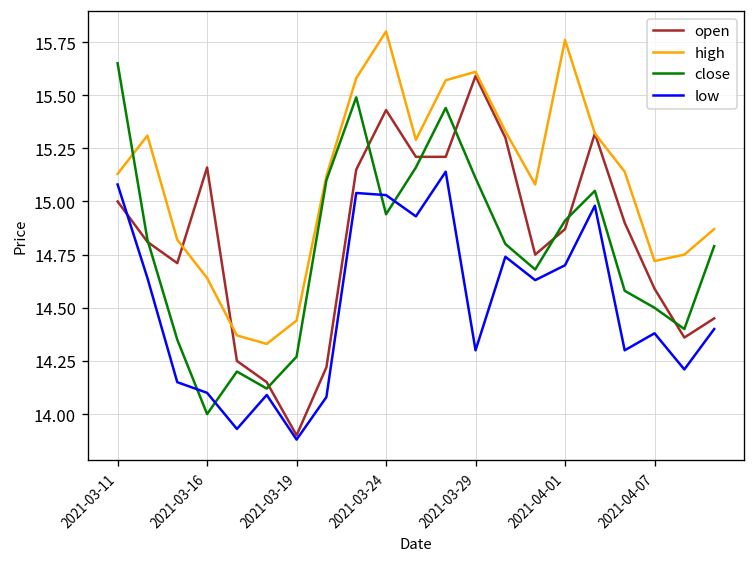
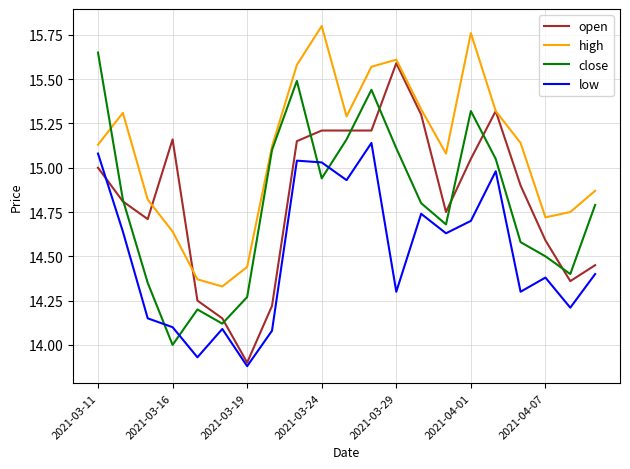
open, 2021-03-24: 15.43 -> 15.21
open, 2021-04-01: 14.87 -> 15.05
close, 2021-04-01: 14.91 -> 15.32
